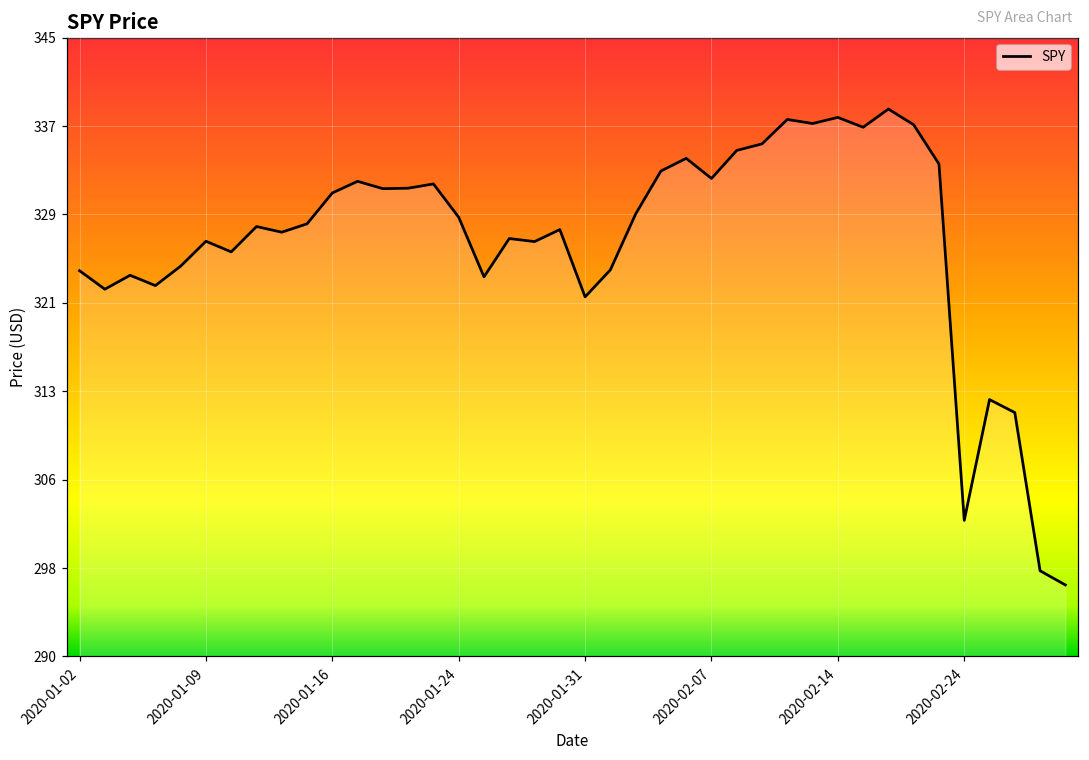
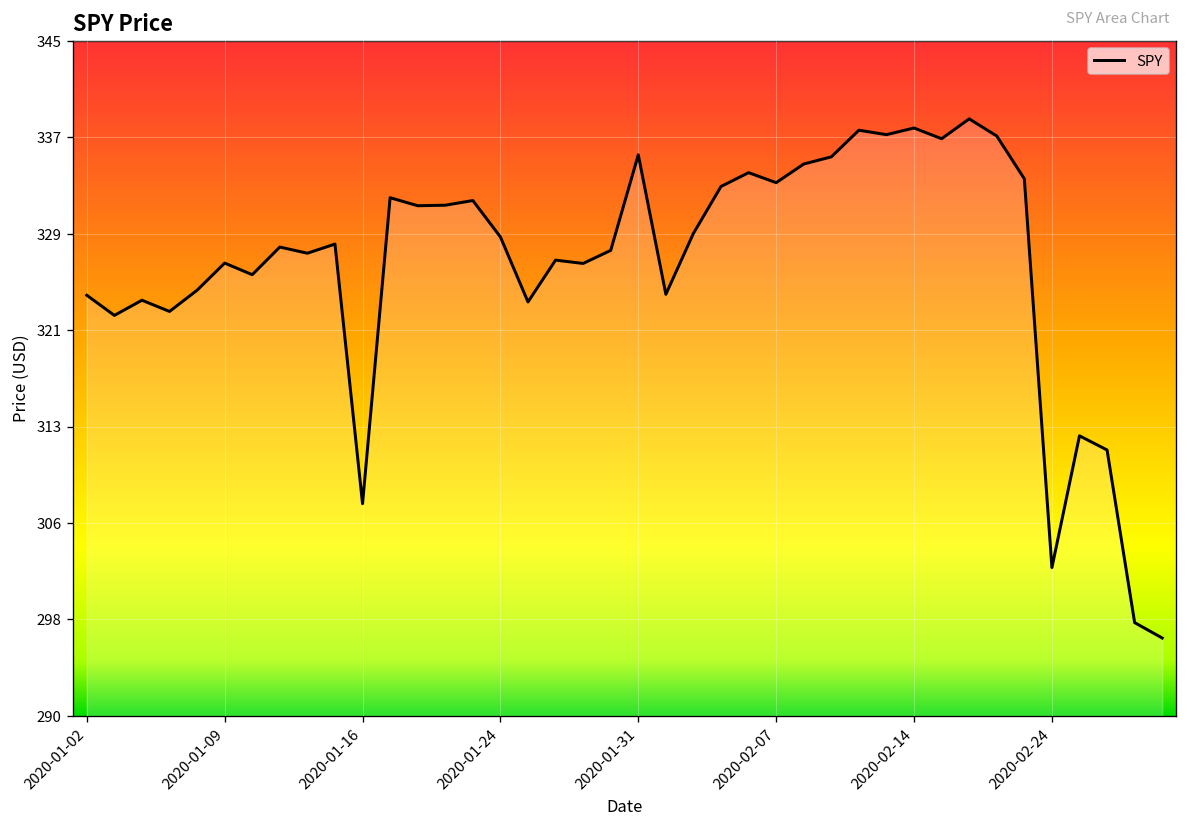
2020-01-16: 330.9 -> 307.1
2020-01-31: 321.7 -> 335.4
2020-02-07: 332.2 -> 333.2
